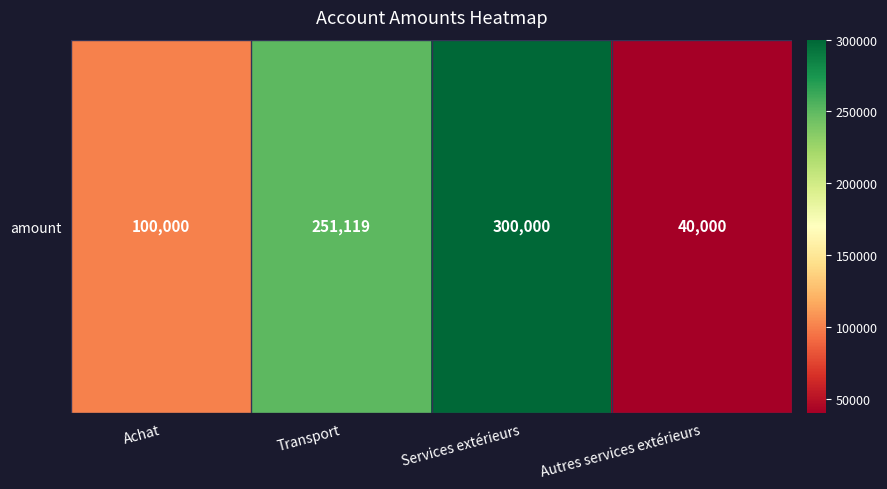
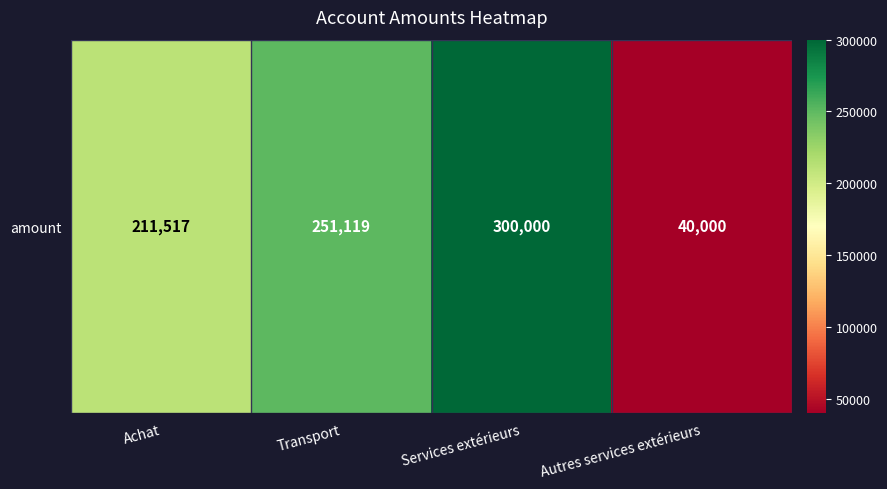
amount, Achat: 100,000 -> 211,517
